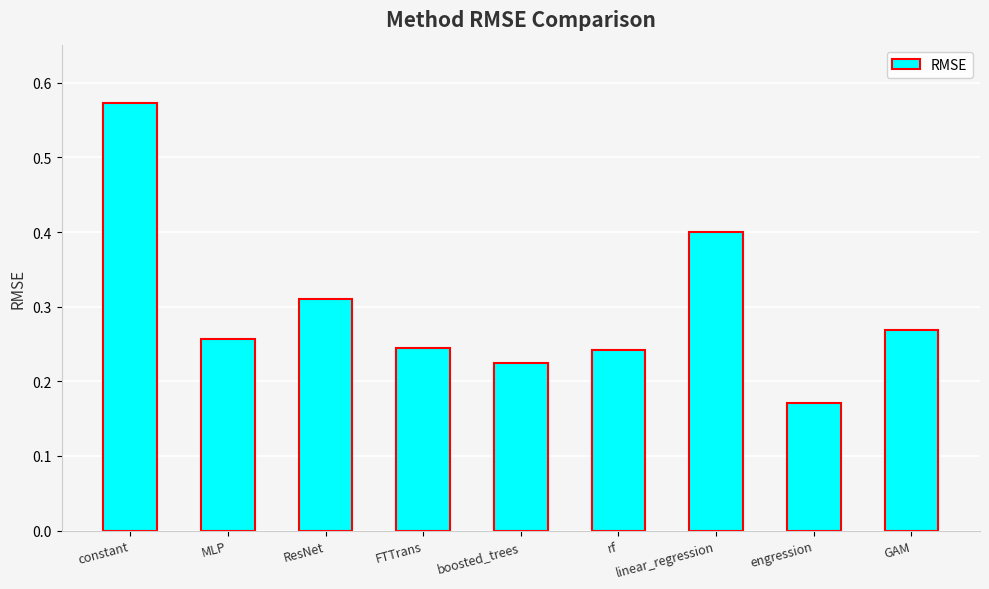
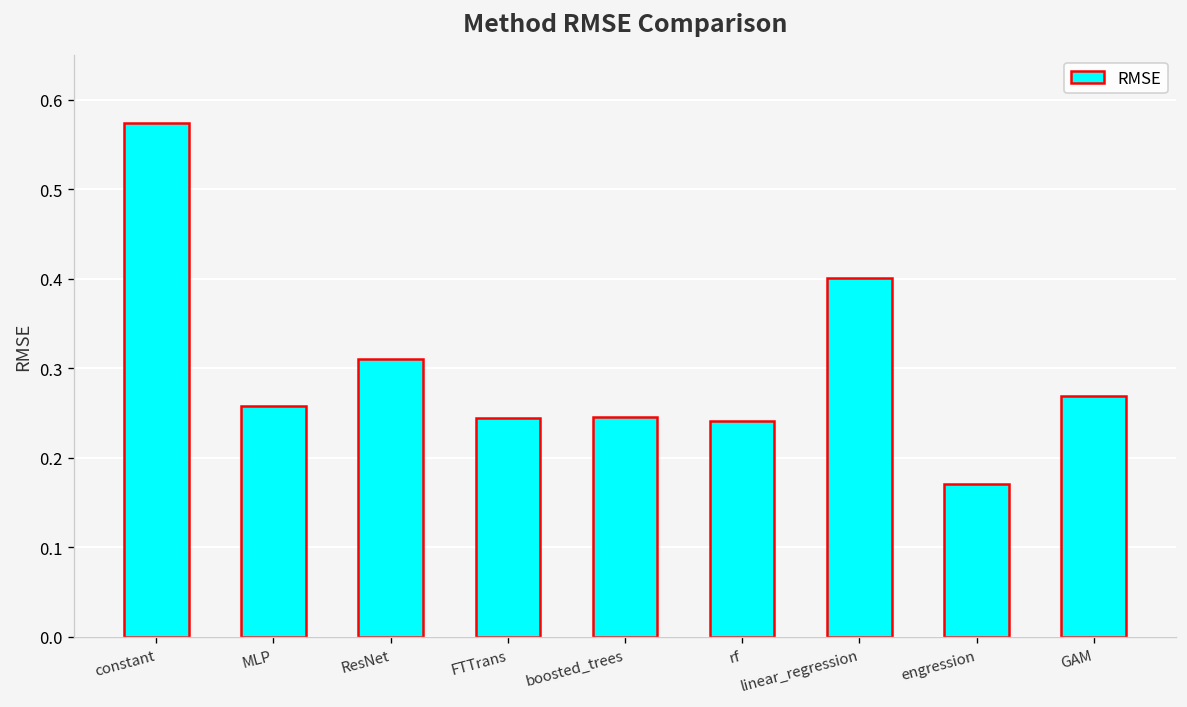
boosted_trees: 0.22 -> 0.25
